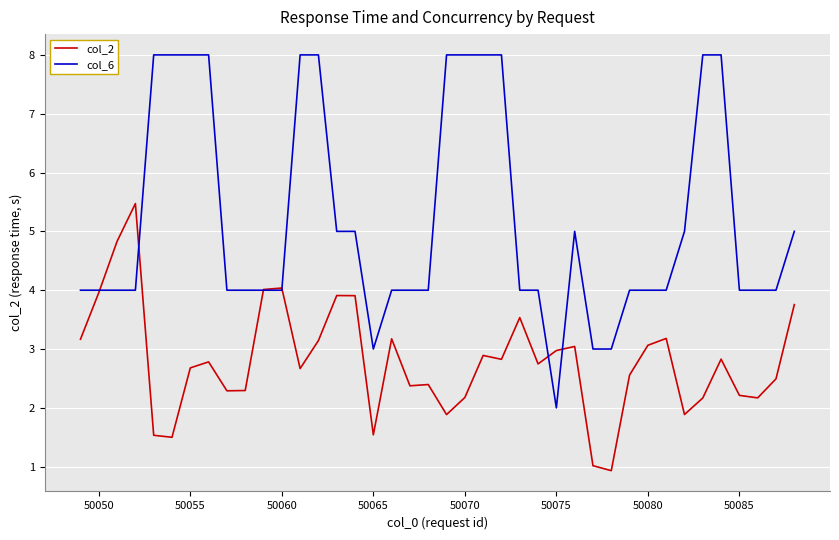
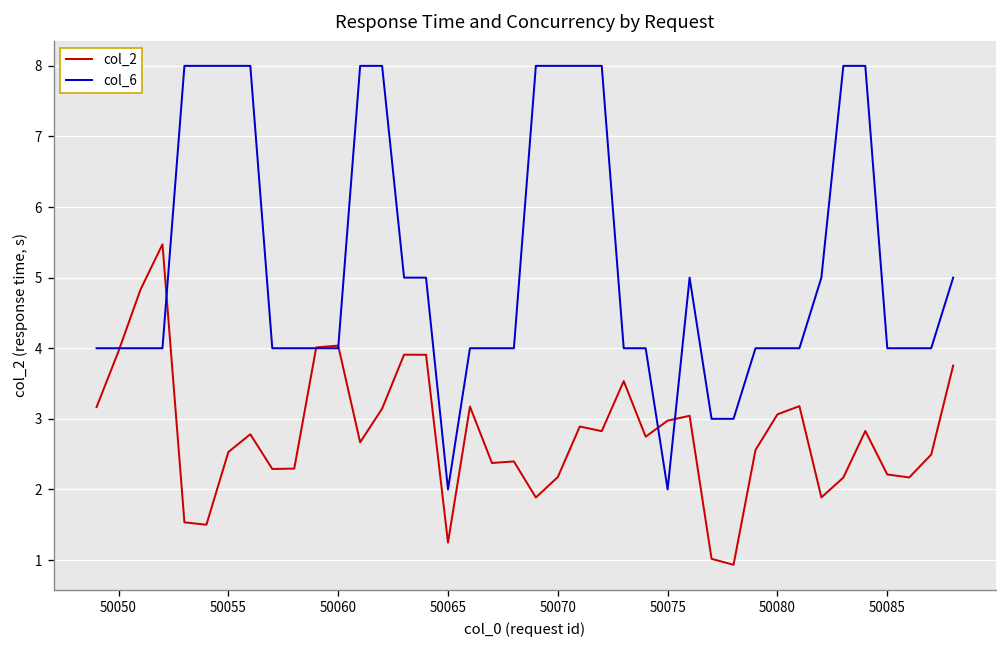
col_2, 50055: 2.7 -> 2.5
col_2, 50065: 1.5 -> 1.2
col_6, 50065: 3 -> 2
